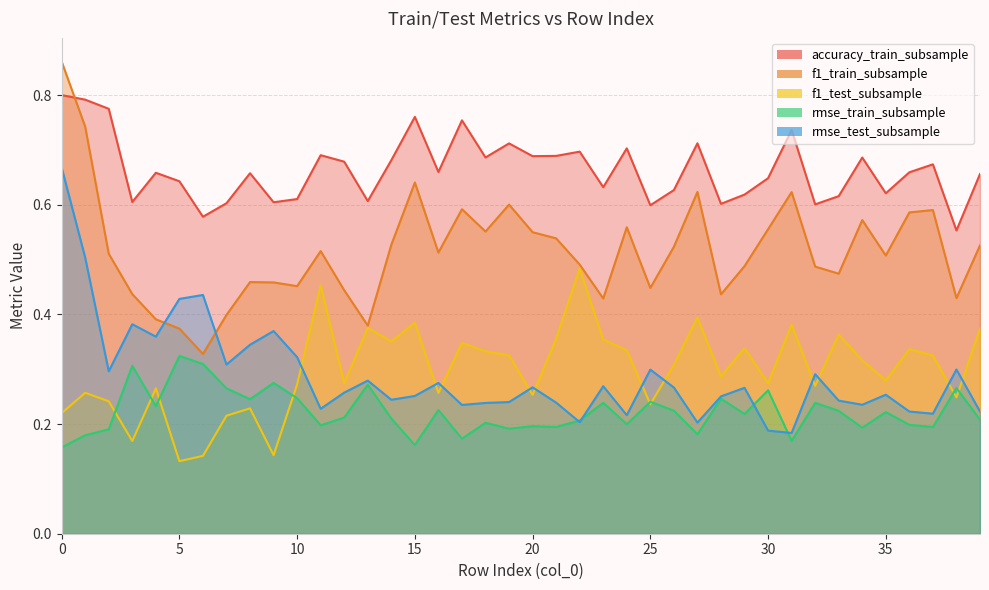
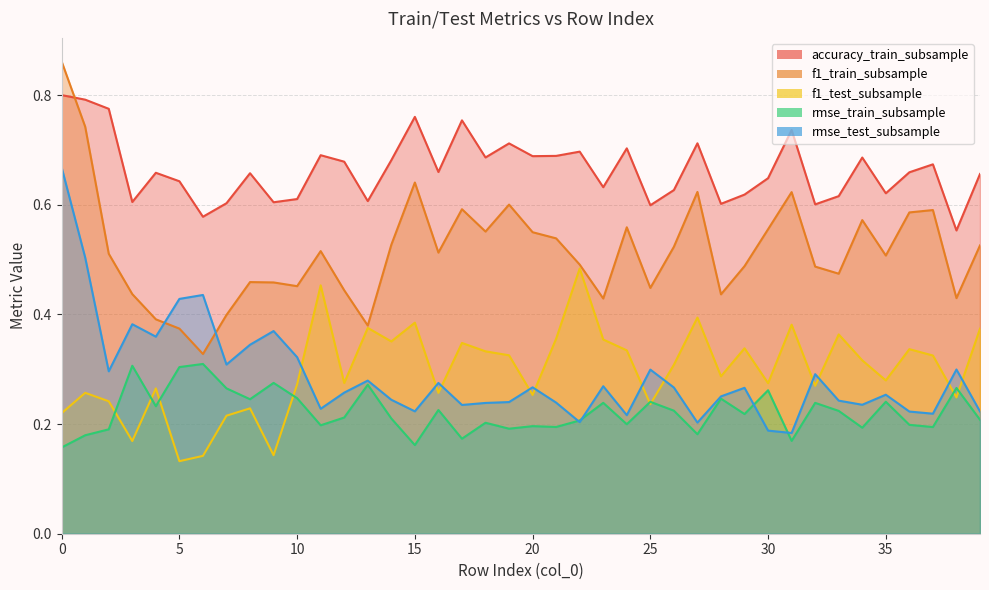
rmse_train_subsample, 5: 0.32 -> 0.30
rmse_test_subsample, 15: 0.25 -> 0.22
rmse_train_subsample, 35: 0.22 -> 0.24
